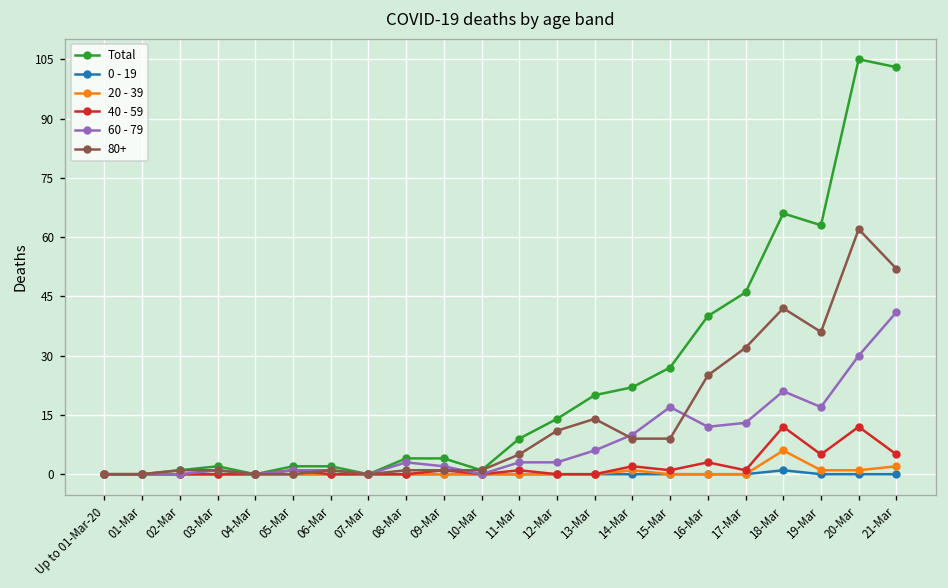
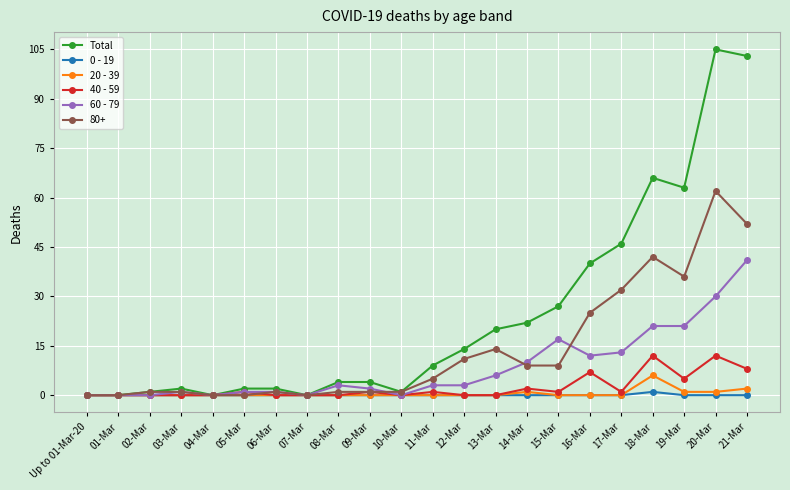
40 - 59, 16-Mar: 3 -> 7
60 - 79, 19-Mar: 17 -> 21
40 - 59, 21-Mar: 5 -> 8
